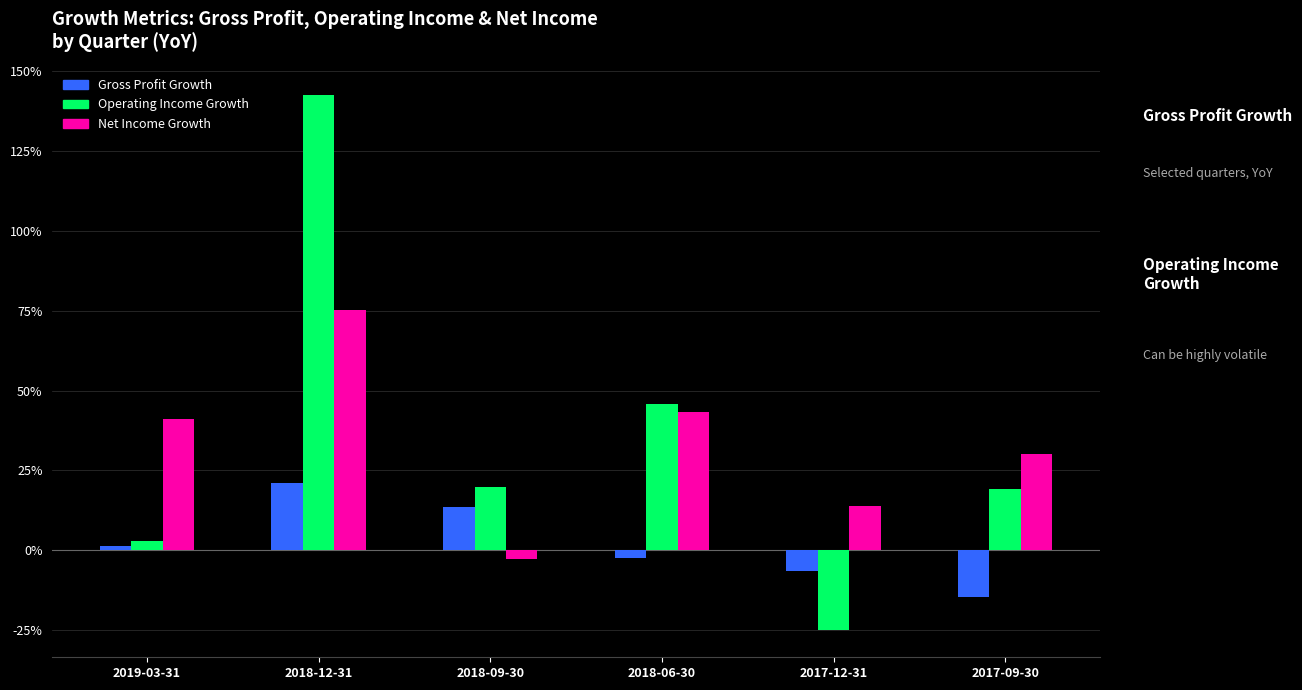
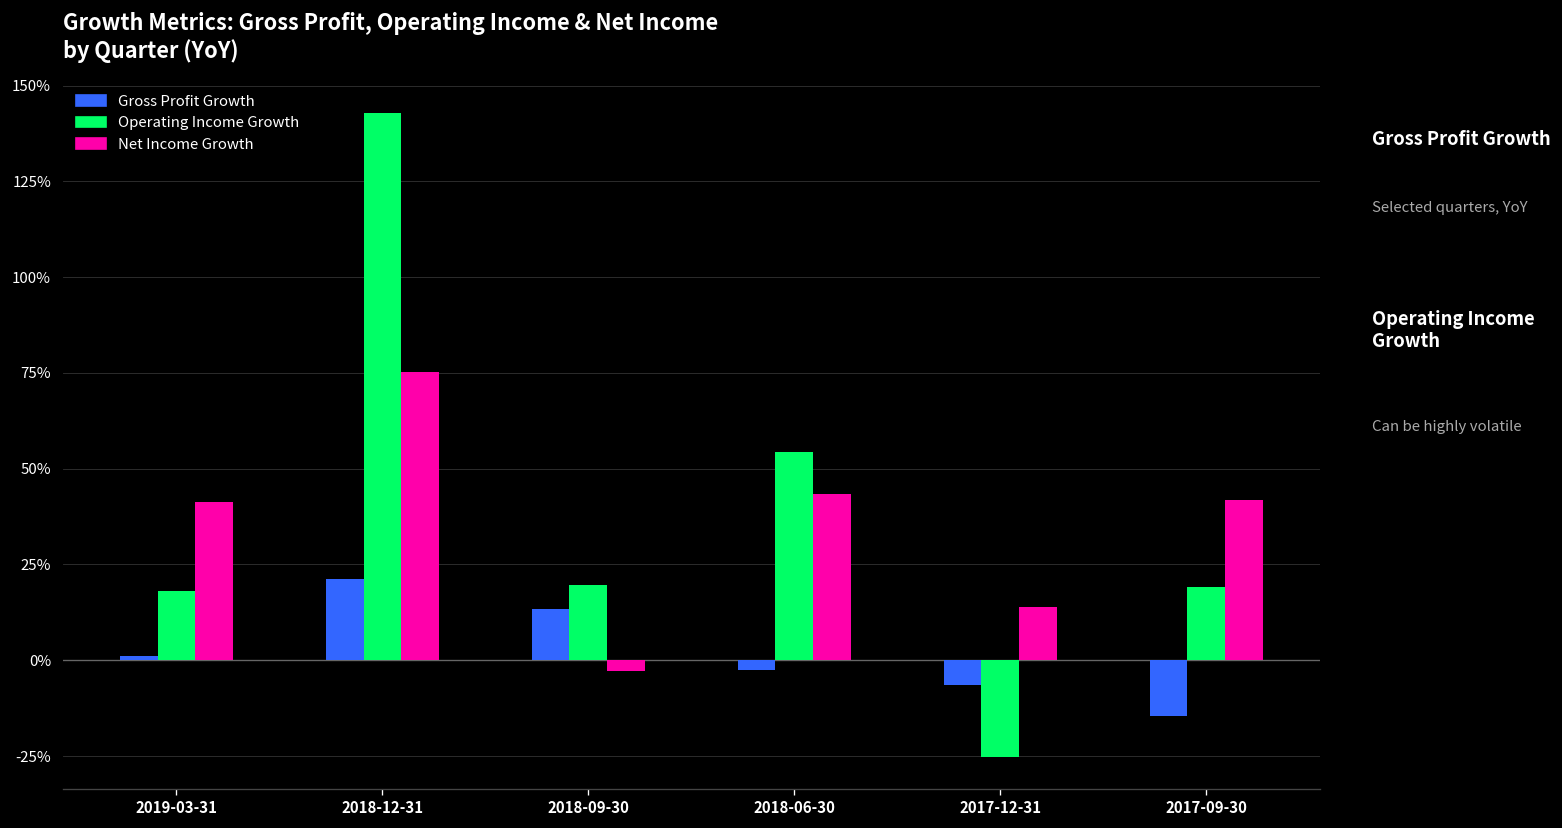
Operating Income Growth, 2019-03-31: 3% -> 18%
Operating Income Growth, 2018-06-30: 46% -> 54%
Net Income Growth, 2017-09-30: 30% -> 42%
